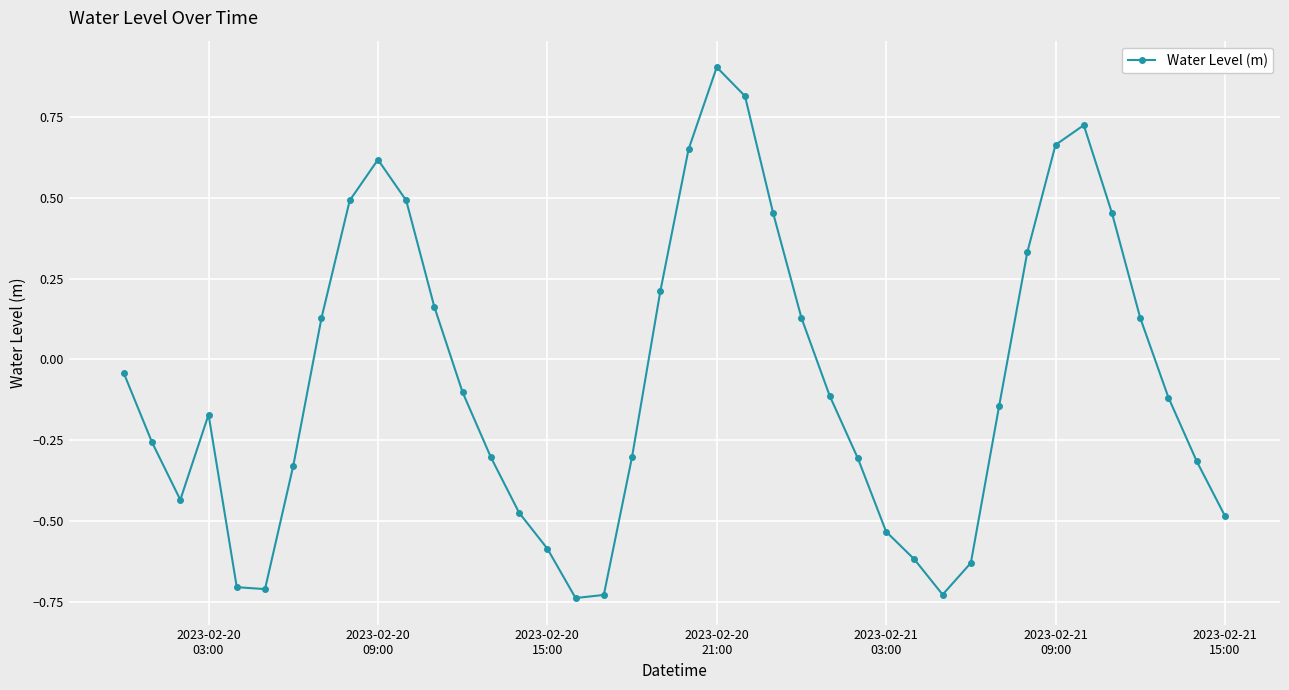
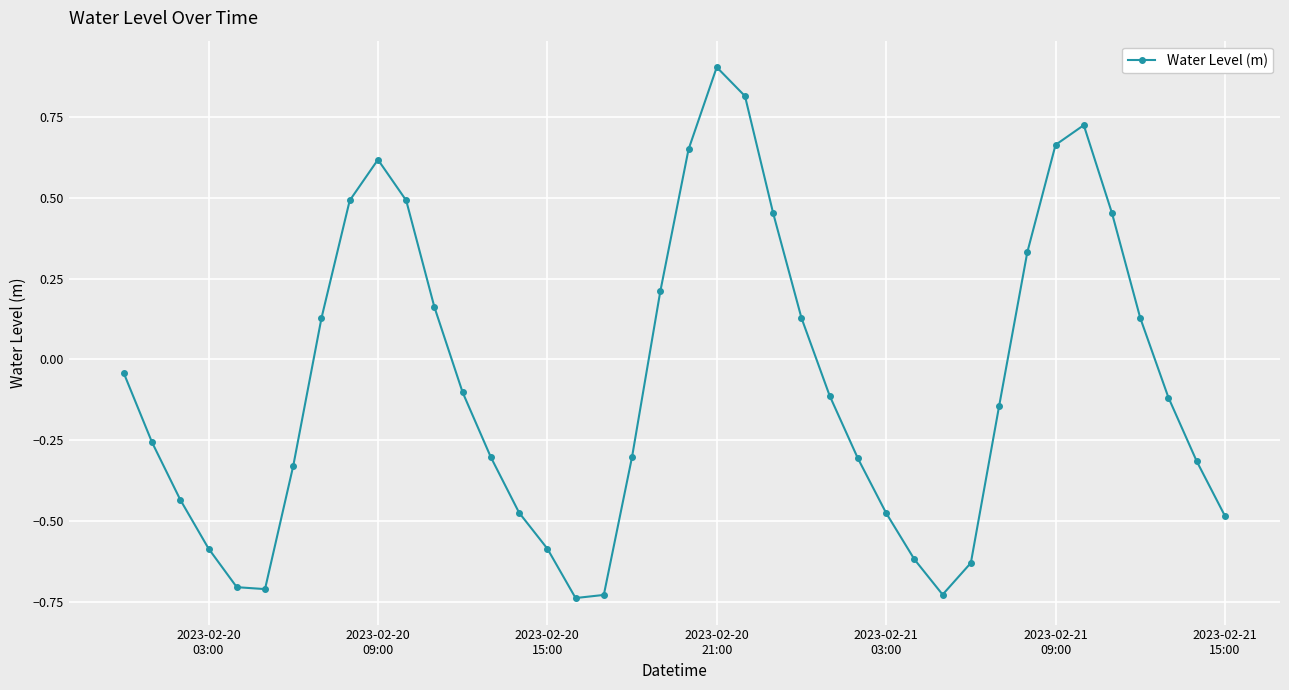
2023-02-20 03:00: -0.17 -> -0.59
2023-02-21 03:00: -0.53 -> -0.48
